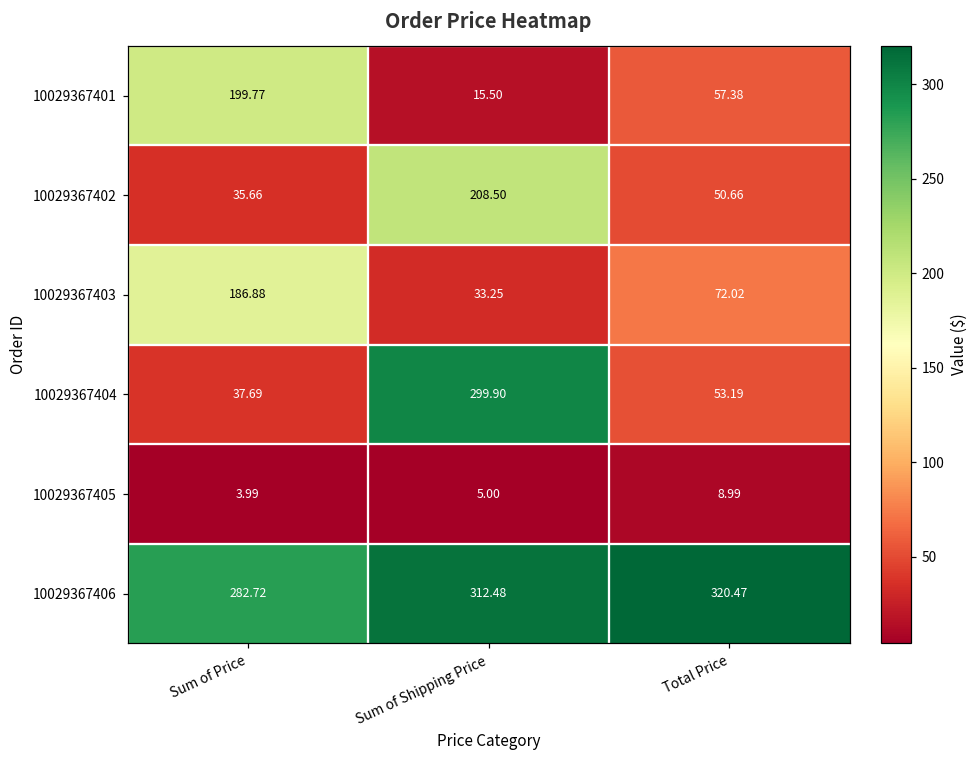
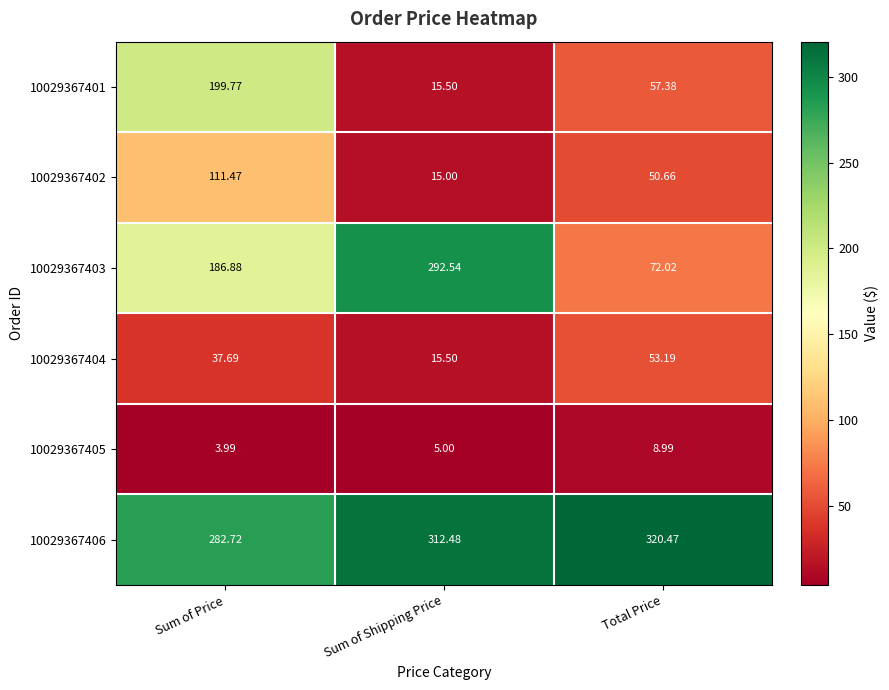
10029367402, Sum of Price: 35.66 -> 111.47
10029367402, Sum of Shipping Price: 208.50 -> 15.00
10029367403, Sum of Shipping Price: 33.25 -> 292.54
10029367404, Sum of Shipping Price: 299.90 -> 15.50
